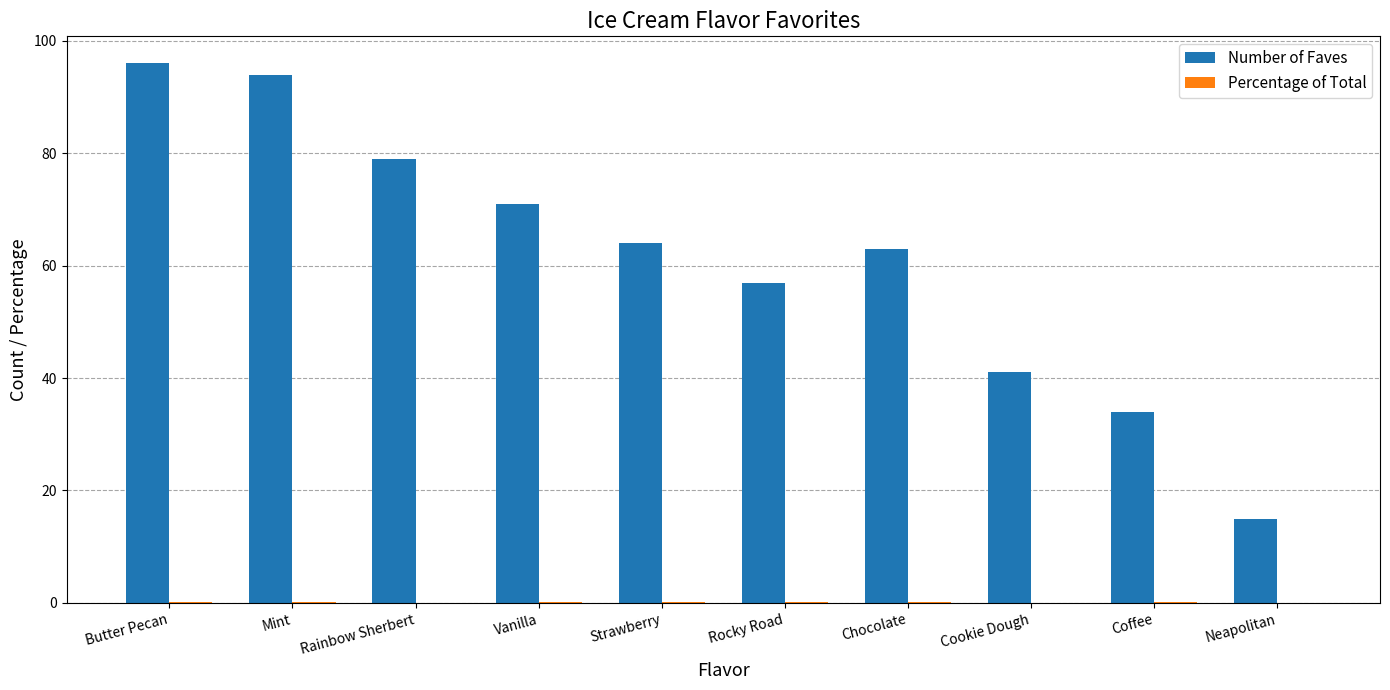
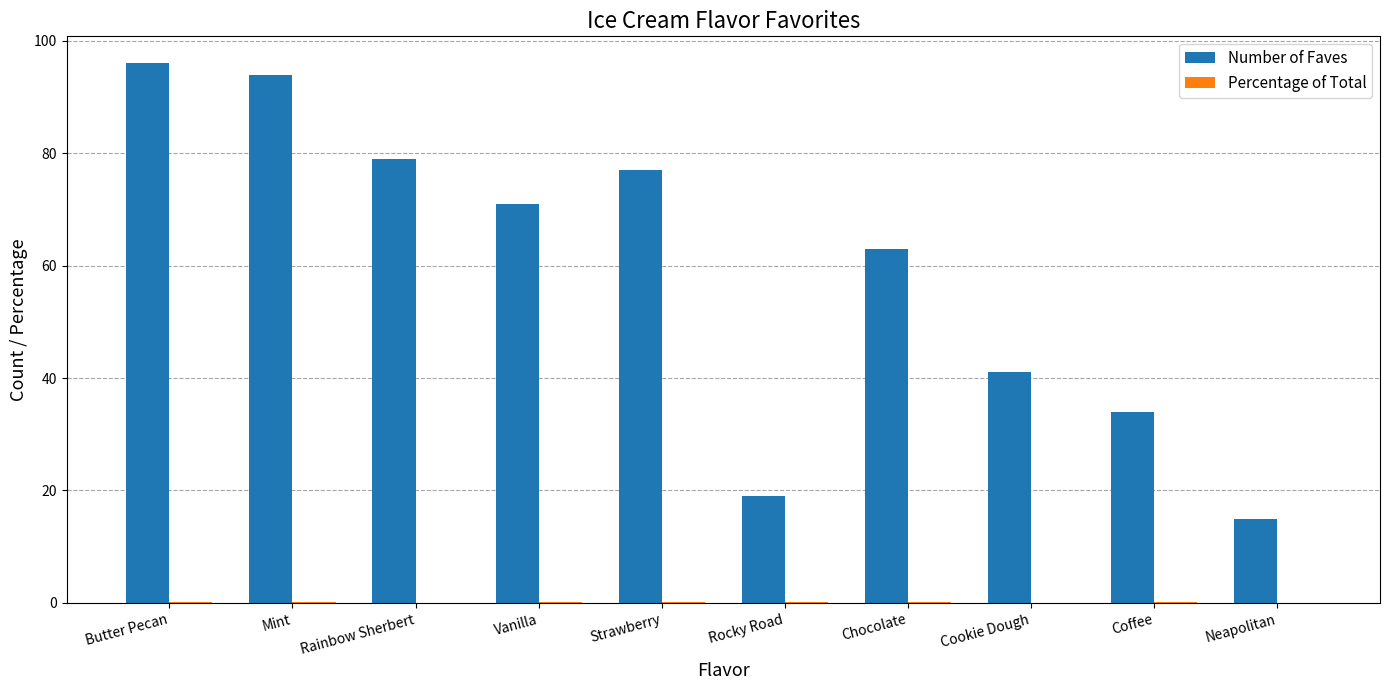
Number of Faves, Strawberry: 64 -> 77
Number of Faves, Rocky Road: 57 -> 19
